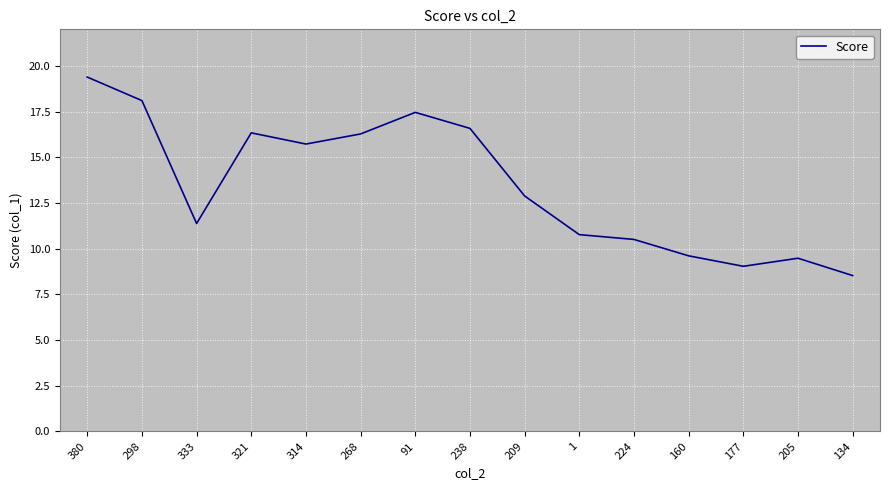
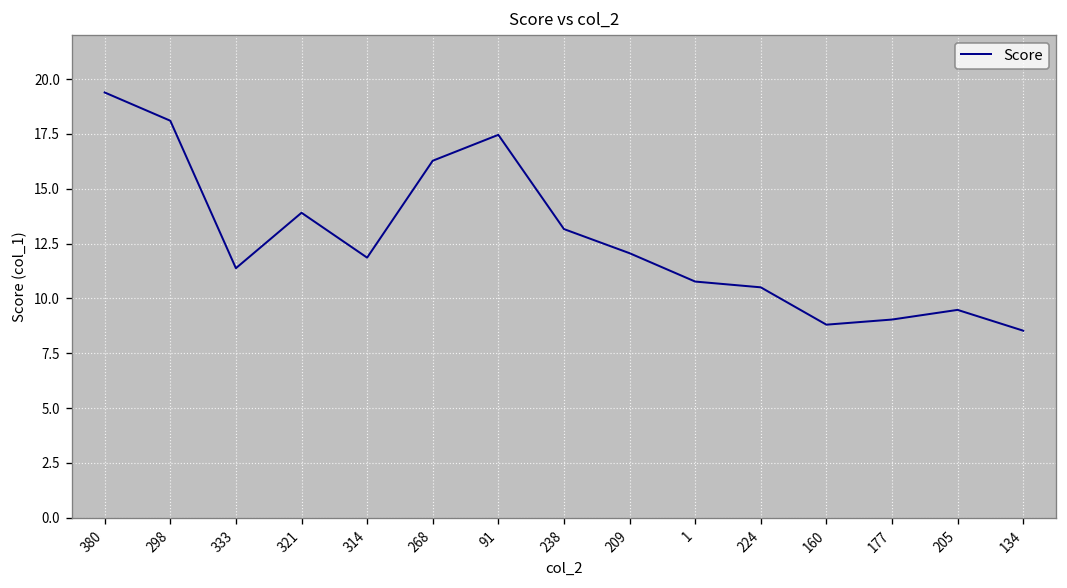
321: 16.3 -> 13.9
314: 15.7 -> 11.9
238: 16.6 -> 13.2
209: 12.9 -> 12.1
160: 9.6 -> 8.8
